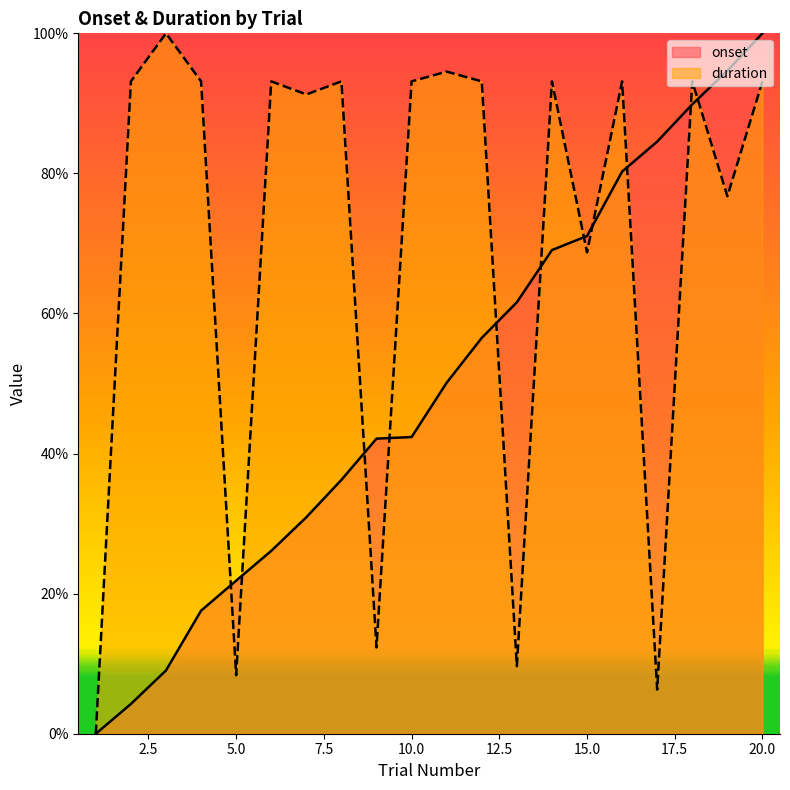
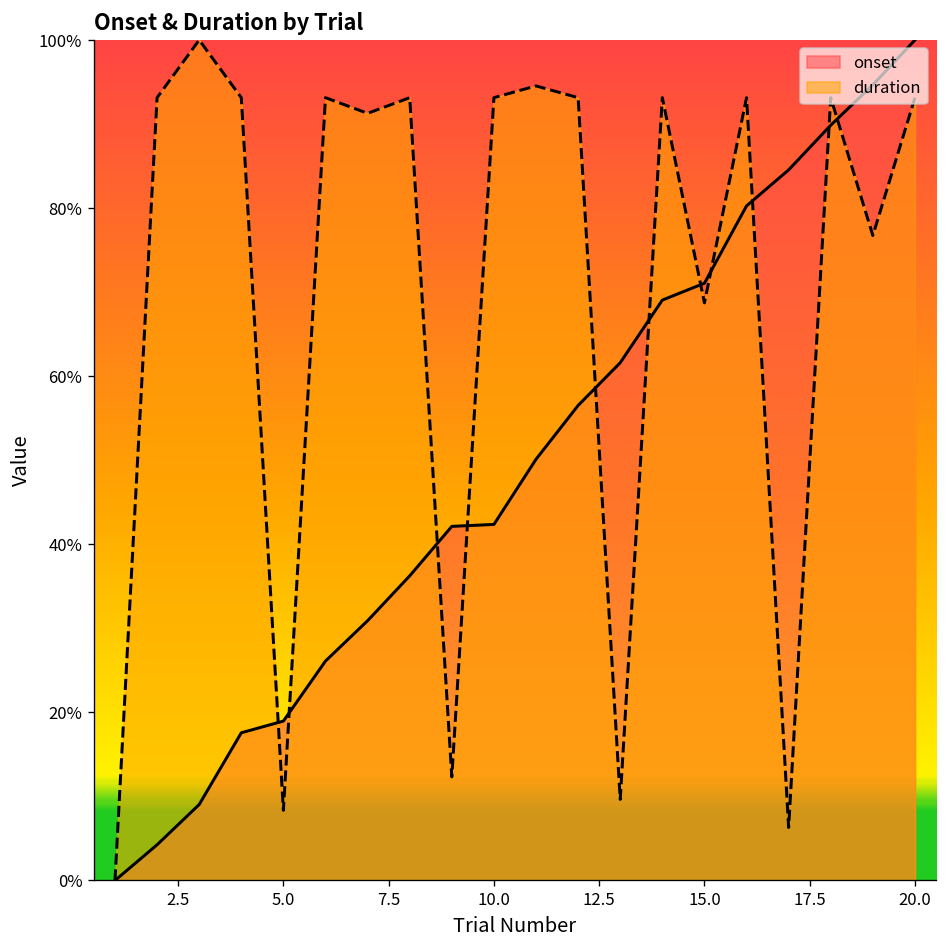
onset, 5.0: 22% -> 19%
